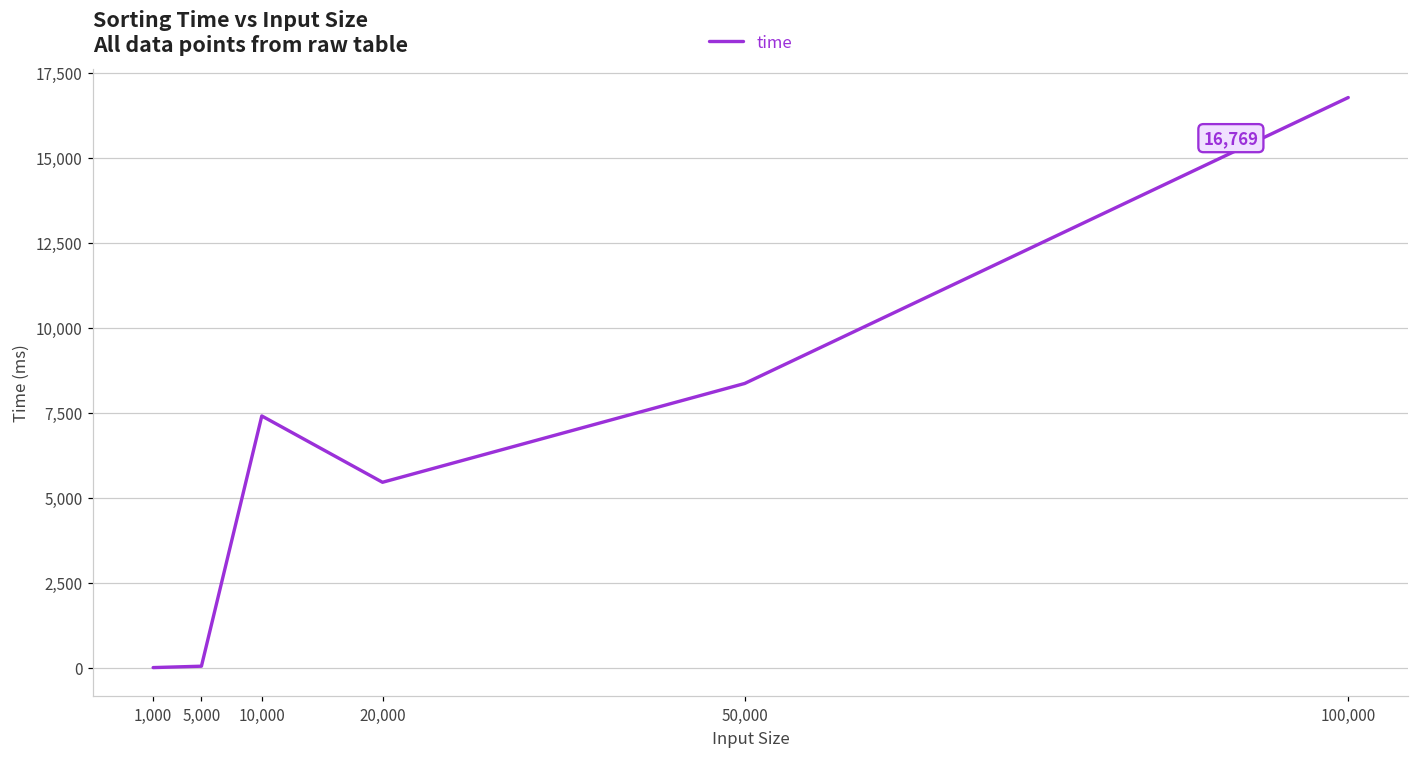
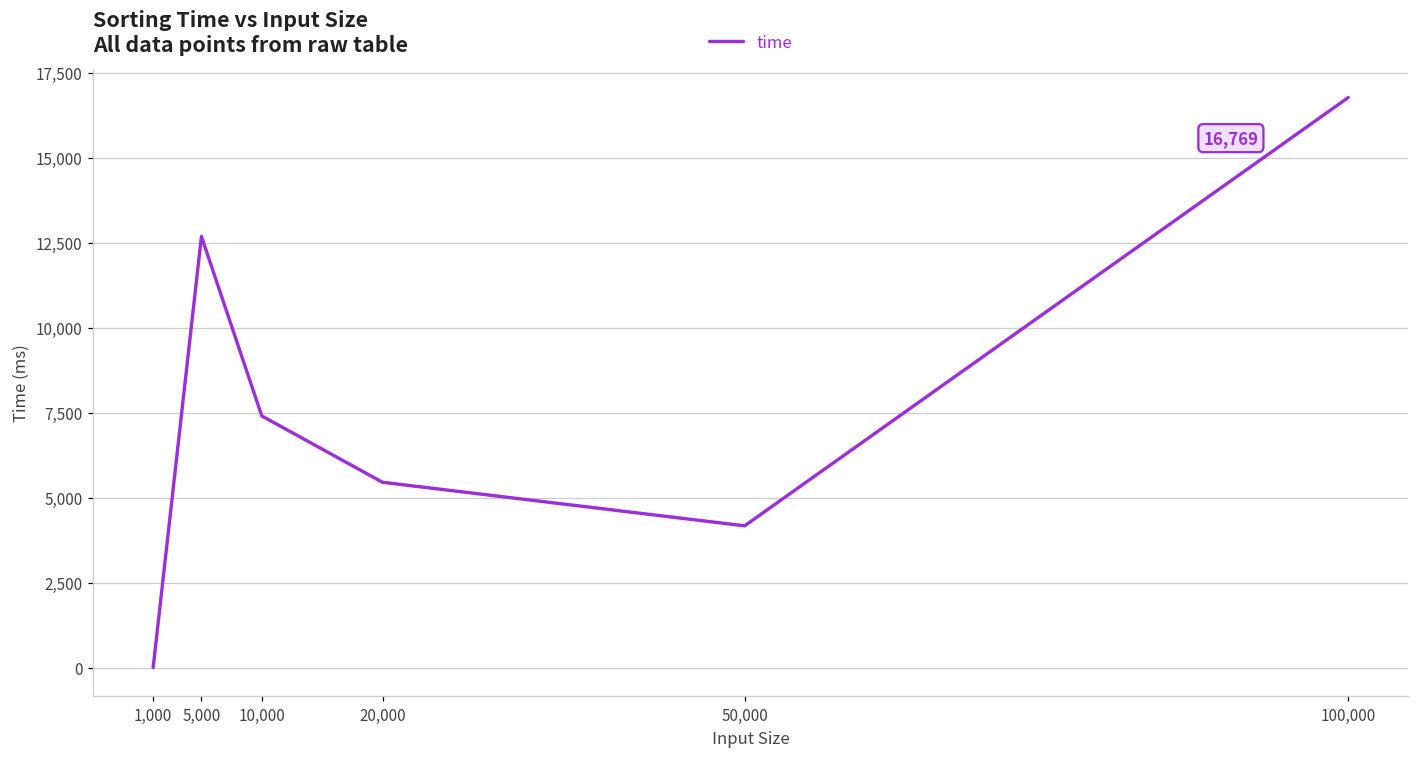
5,000: 0 -> 12,700
50,000: 8,400 -> 4,200
